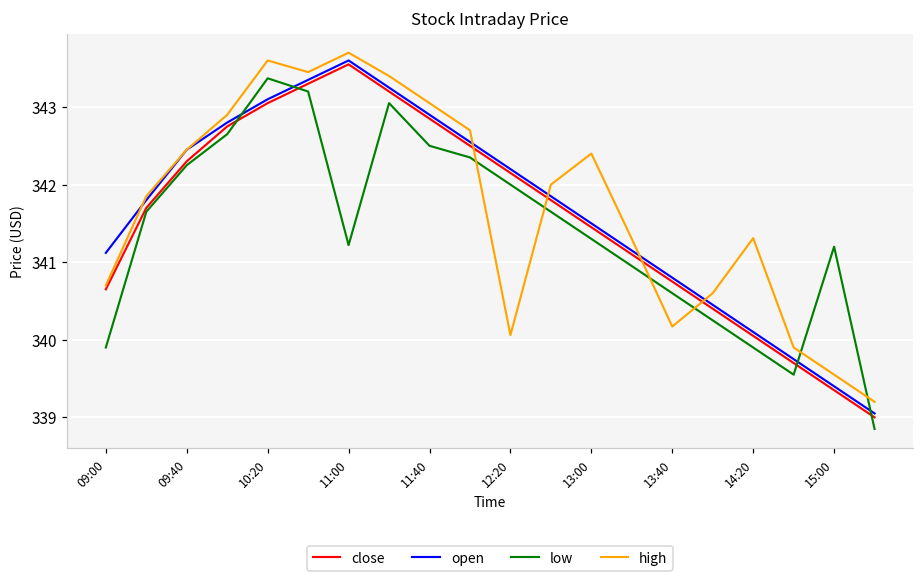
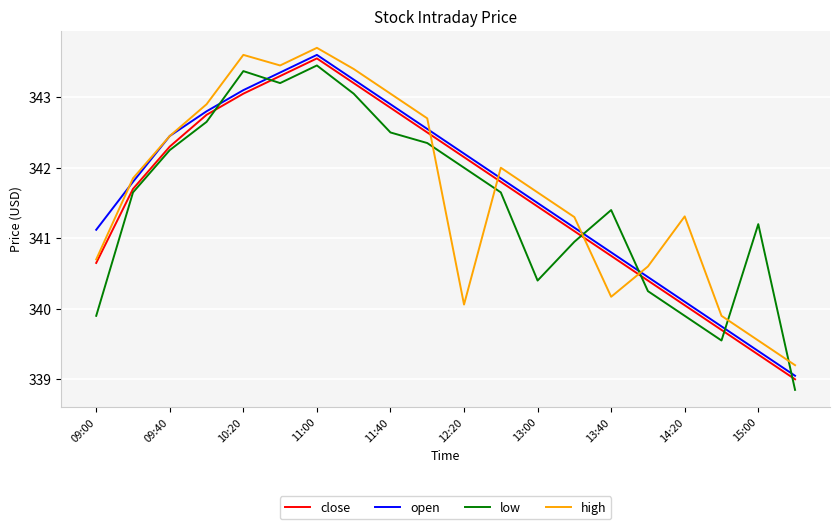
low, 11:00: 341.2 -> 343.5
low, 13:00: 341.3 -> 340.4
high, 13:00: 342.4 -> 341.7
low, 13:40: 340.6 -> 341.4
